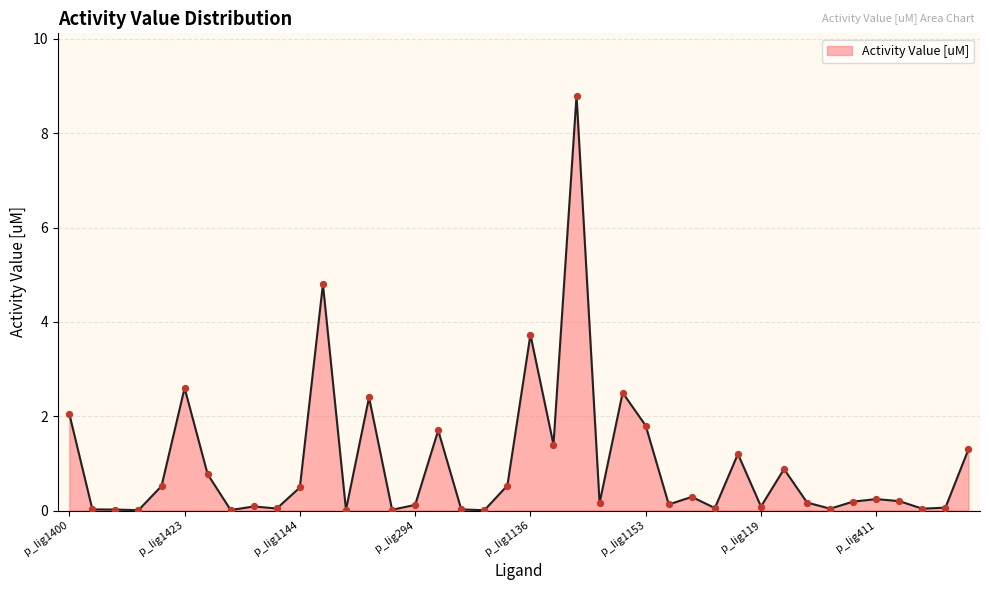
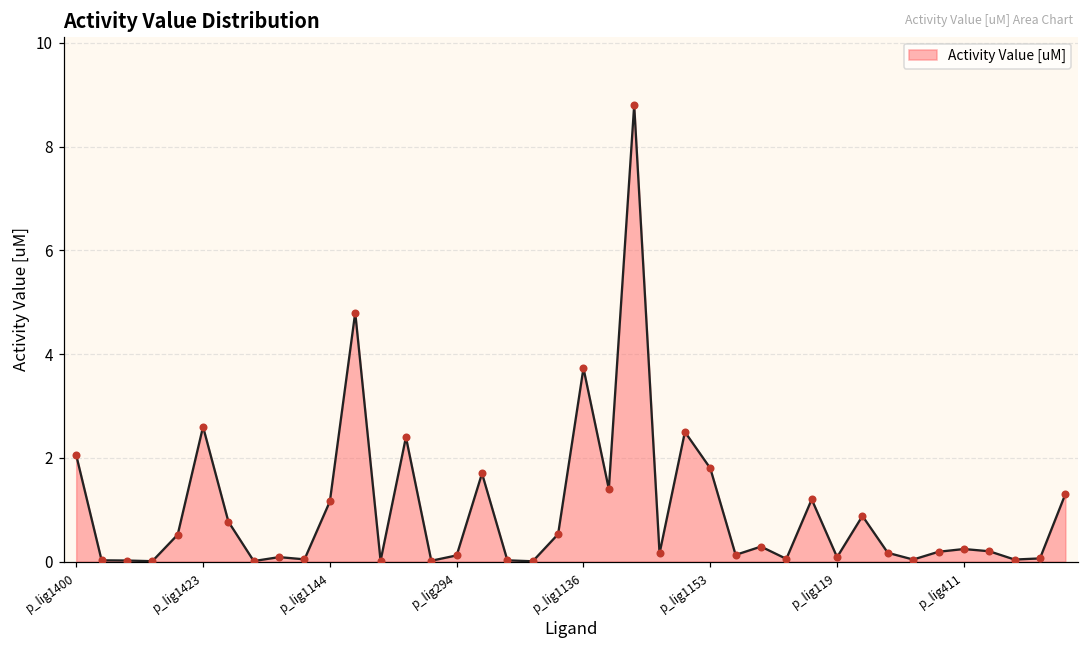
p_lig1144: 0.5 -> 1.2
